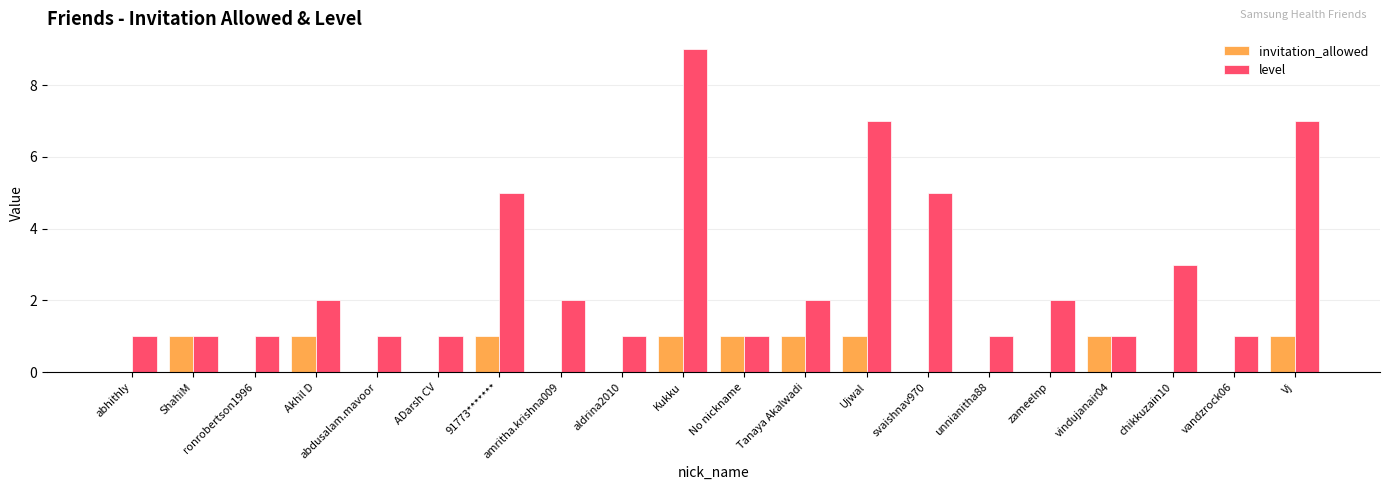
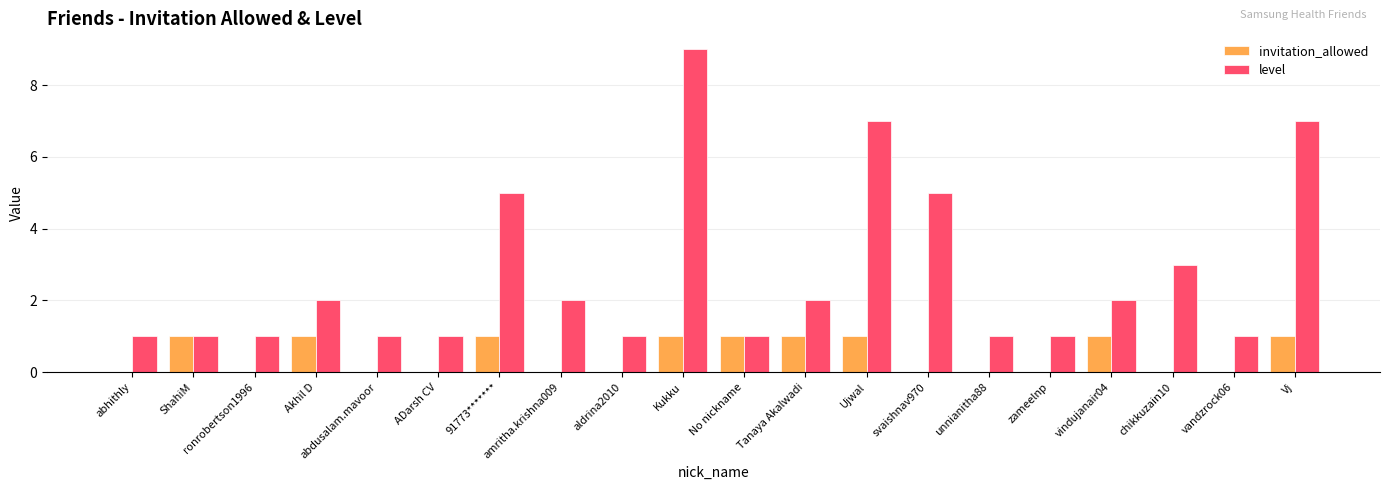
level, zameelnp: 2 -> 1
level, vindujanair04: 1 -> 2
